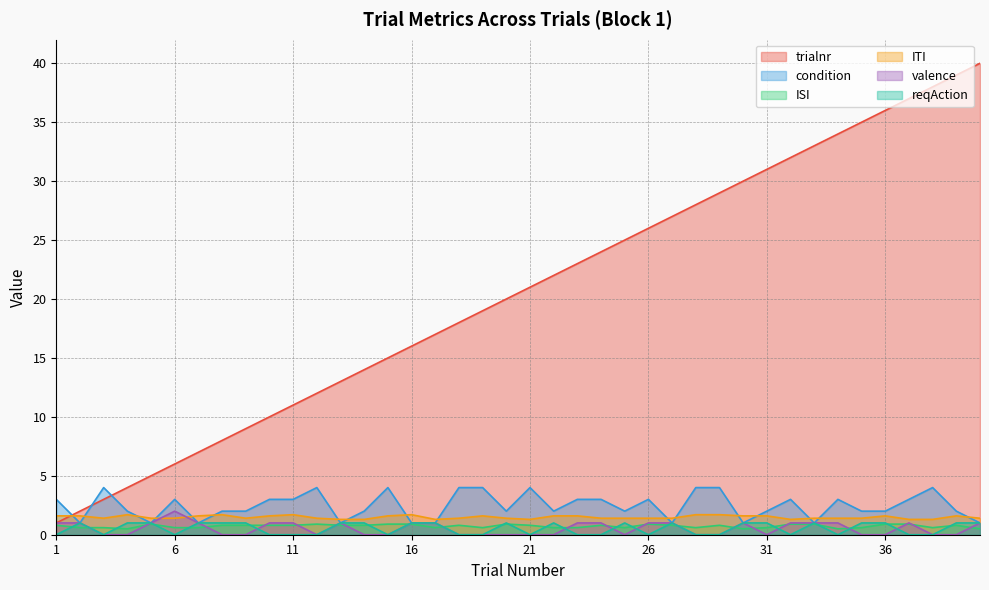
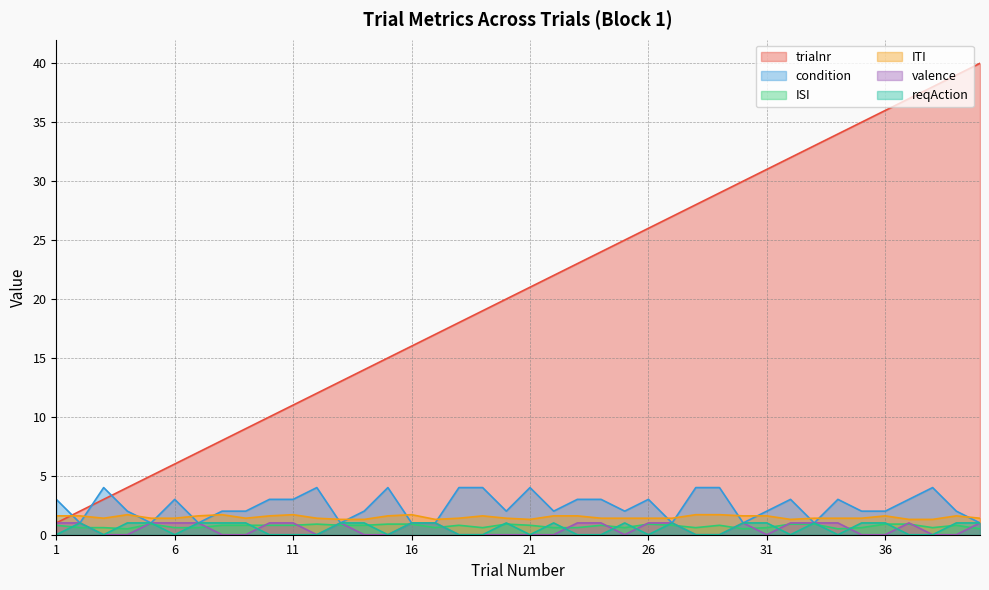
valence, 6: 2 -> 1
